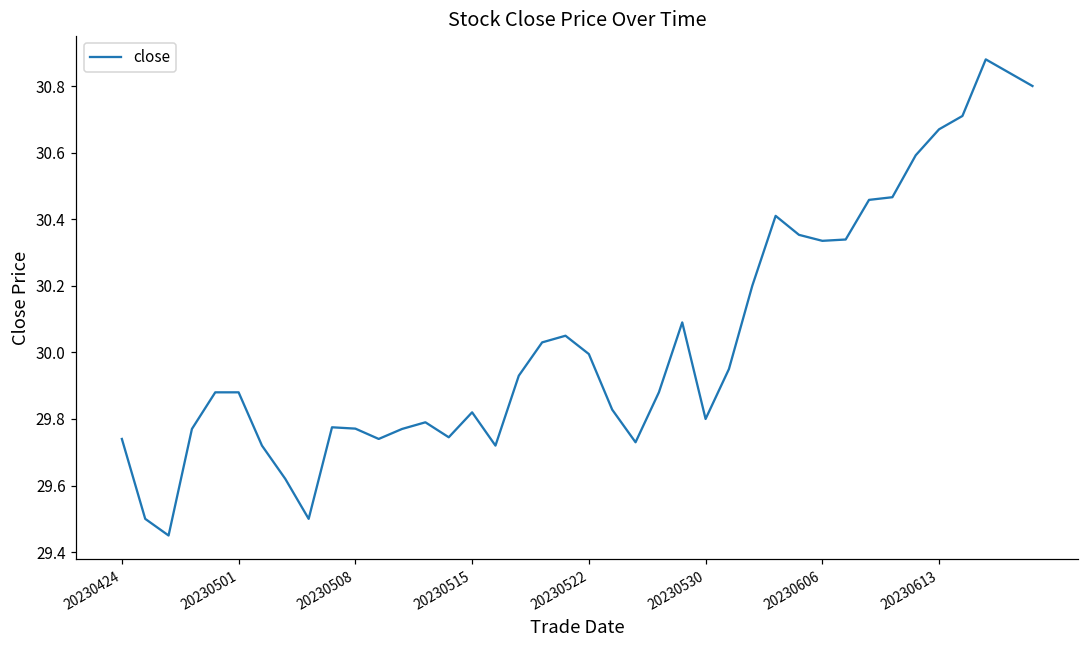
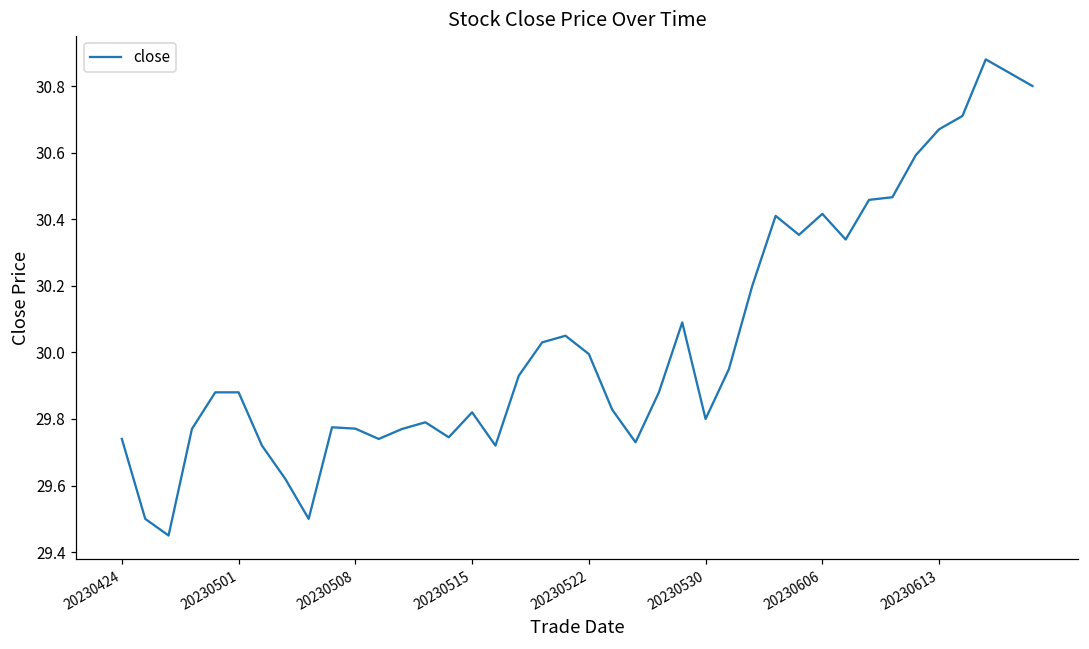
20230606: 30.34 -> 30.42
